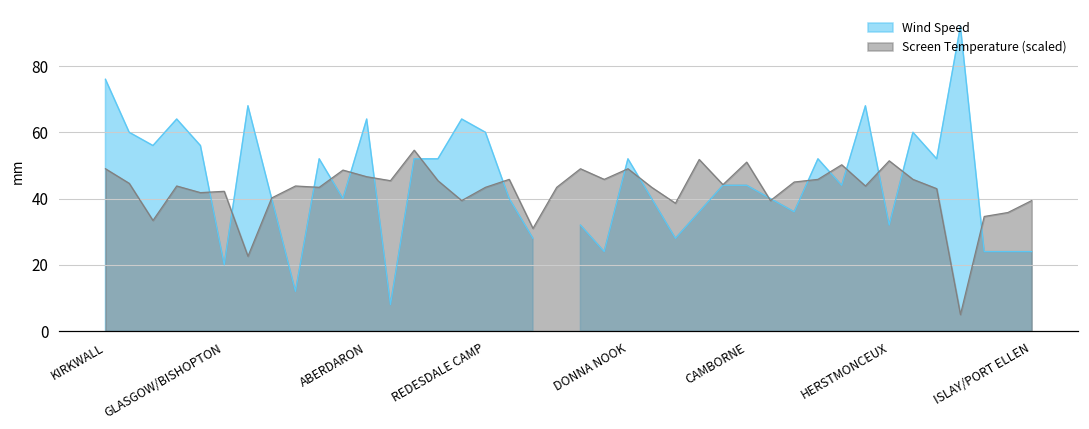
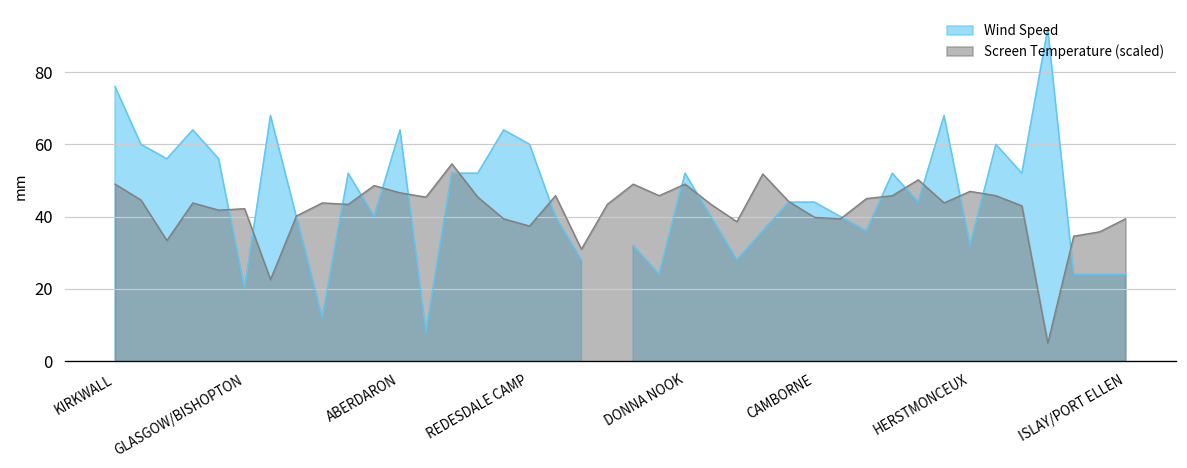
Screen Temperature (scaled), REDESDALE CAMP: 43 -> 37
Screen Temperature (scaled), CAMBORNE: 51 -> 40
Screen Temperature (scaled), HERSTMONCEUX: 51 -> 47
